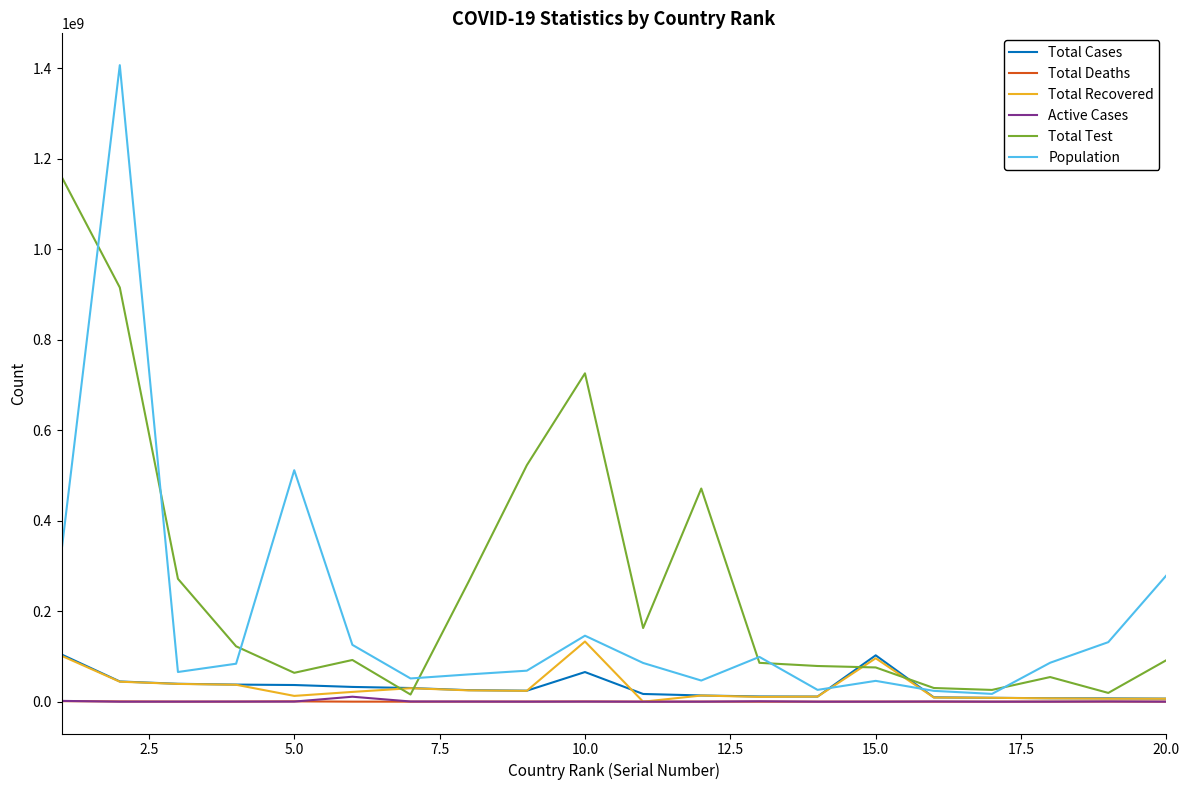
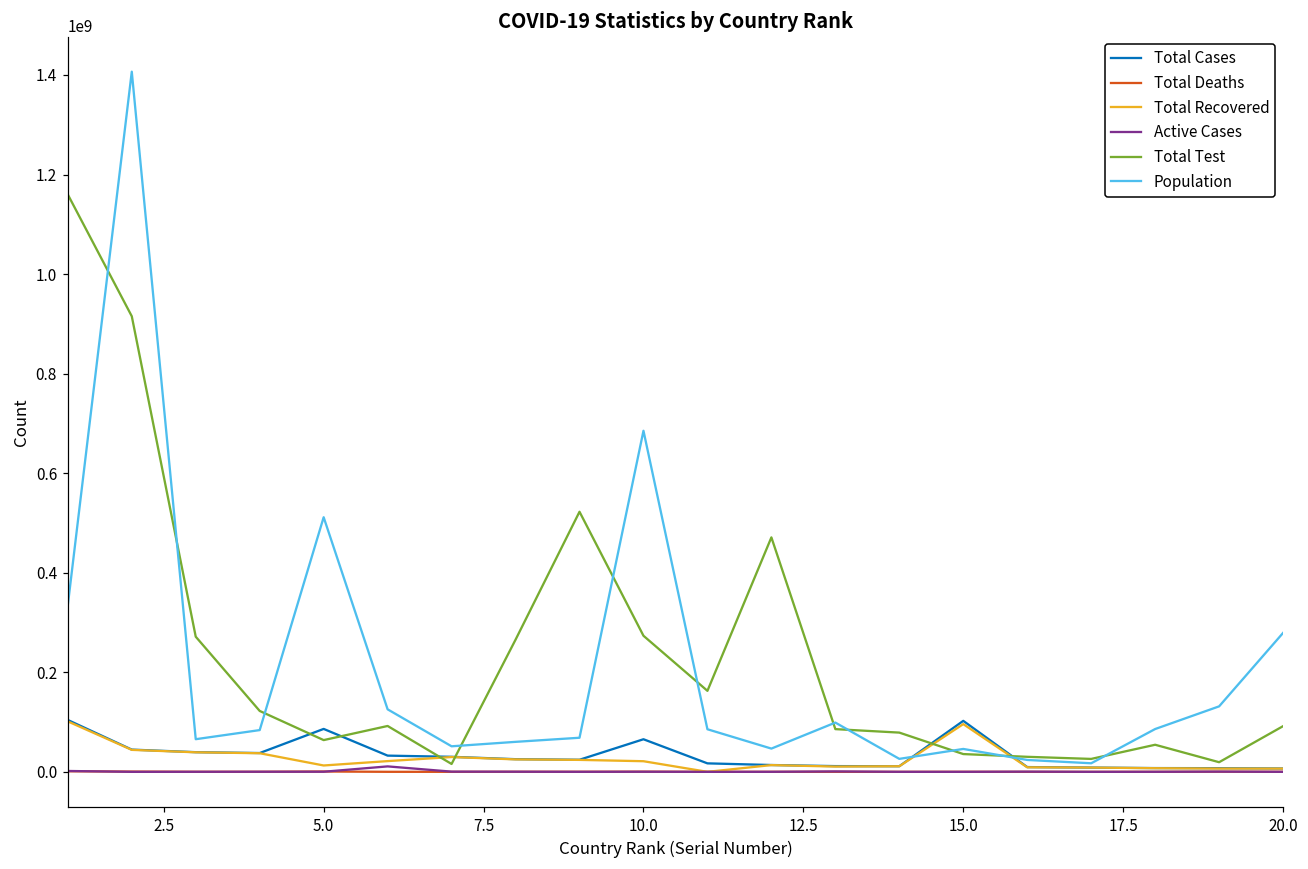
Total Cases, 5.0: 40000000 -> 90000000
Total Recovered, 10.0: 130000000 -> 20000000
Total Test, 10.0: 730000000 -> 270000000
Population, 10.0: 150000000 -> 690000000
Total Test, 15.0: 80000000 -> 40000000
